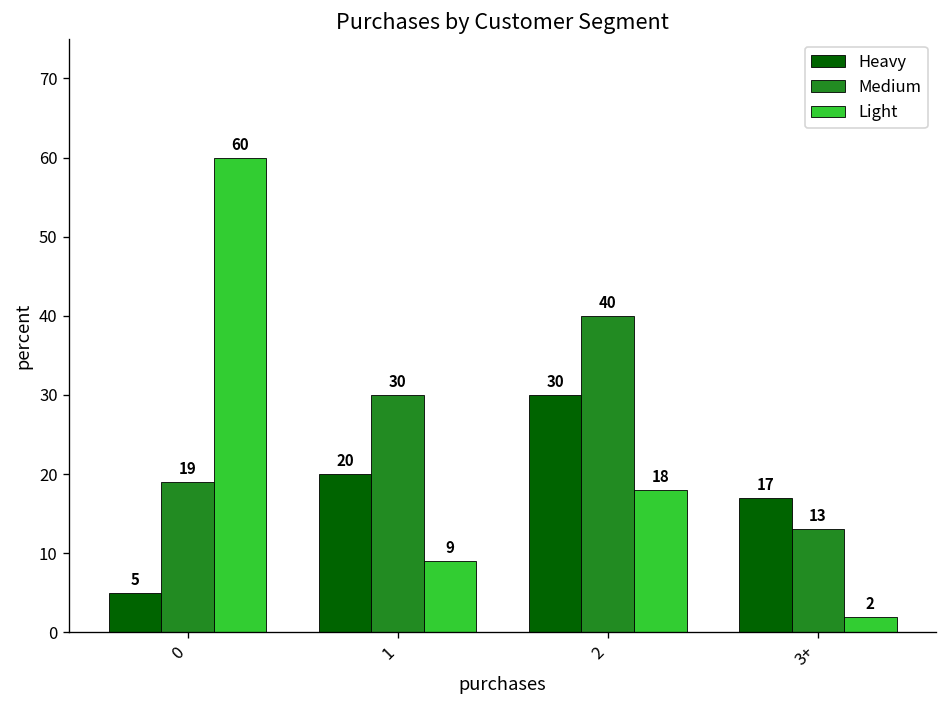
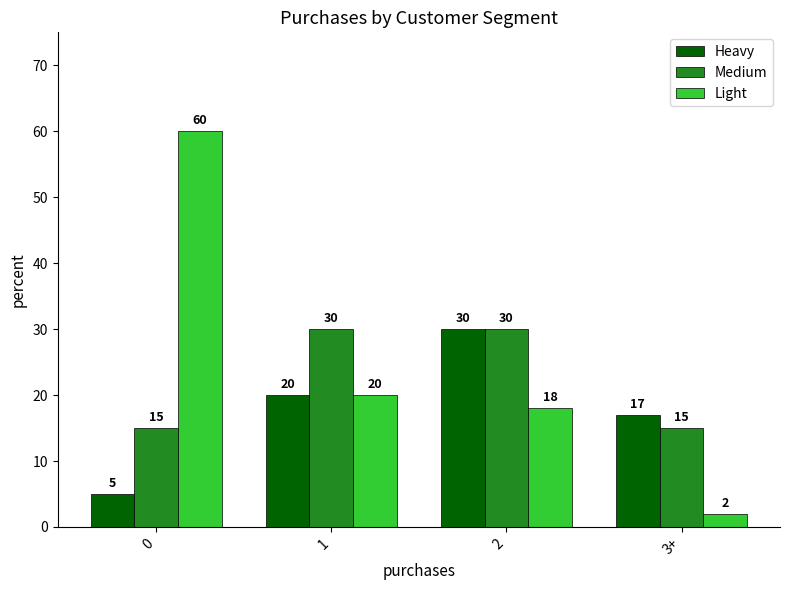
Medium, 0: 19 -> 15
Light, 1: 9 -> 20
Medium, 2: 40 -> 30
Medium, 3+: 13 -> 15
